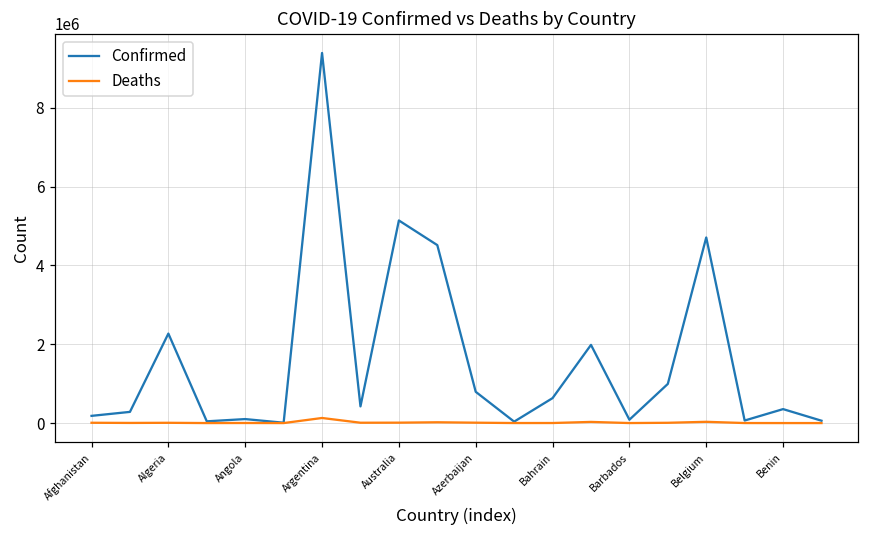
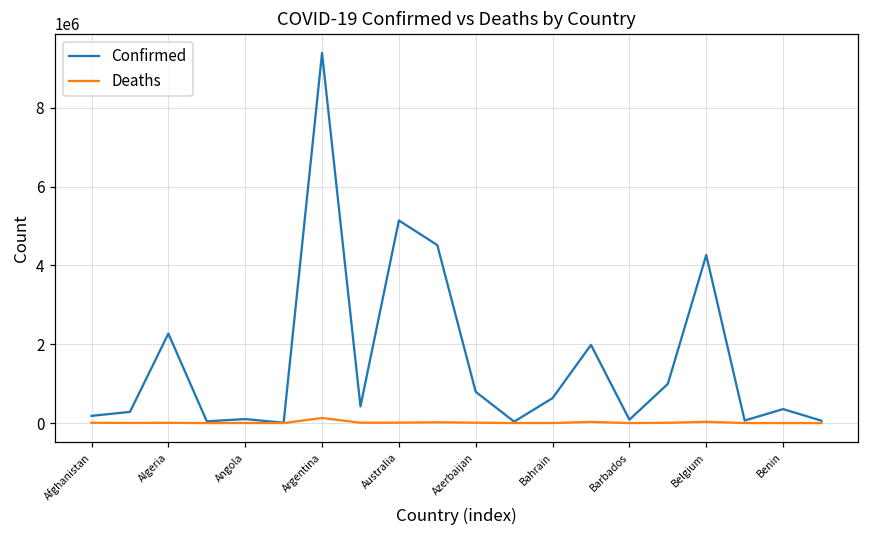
Confirmed, Belgium: 4700000 -> 4300000
